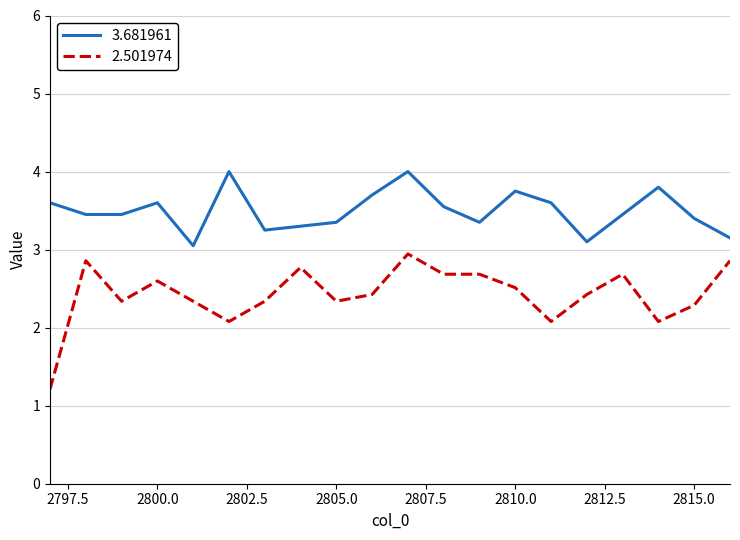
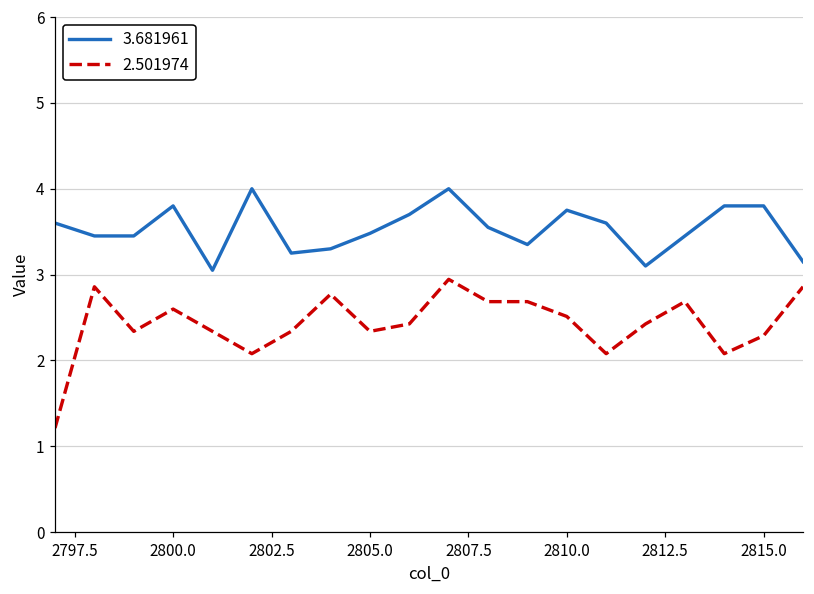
3.681961, 2800.0: 3.6 -> 3.8
3.681961, 2805.0: 3.4 -> 3.5
3.681961, 2815.0: 3.4 -> 3.8
